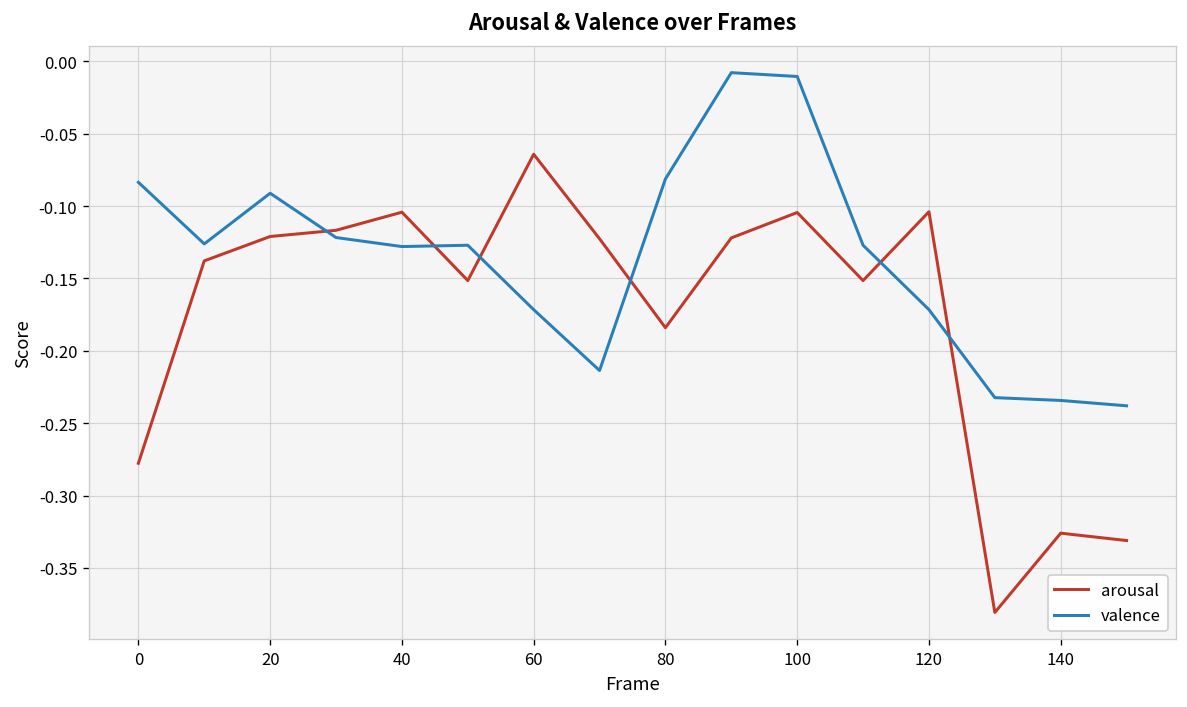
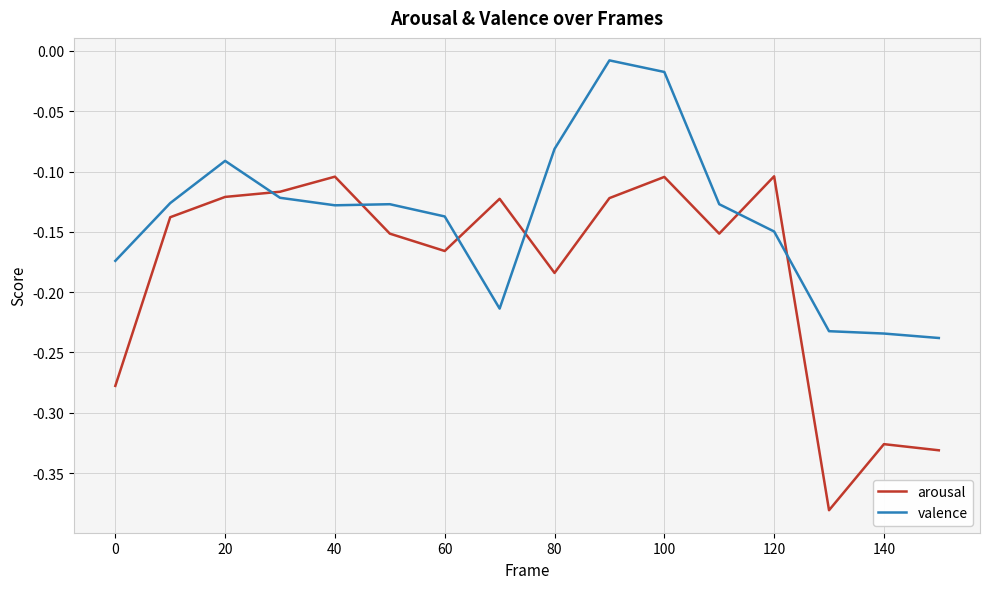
valence, 0: -0.084 -> -0.174
arousal, 60: -0.064 -> -0.166
valence, 60: -0.172 -> -0.137
valence, 100: -0.010 -> -0.017
valence, 120: -0.172 -> -0.150
